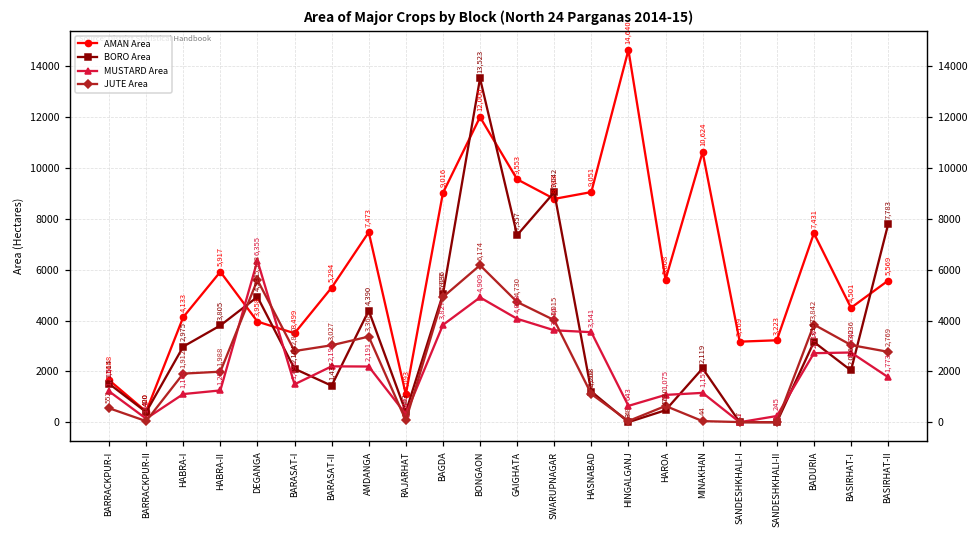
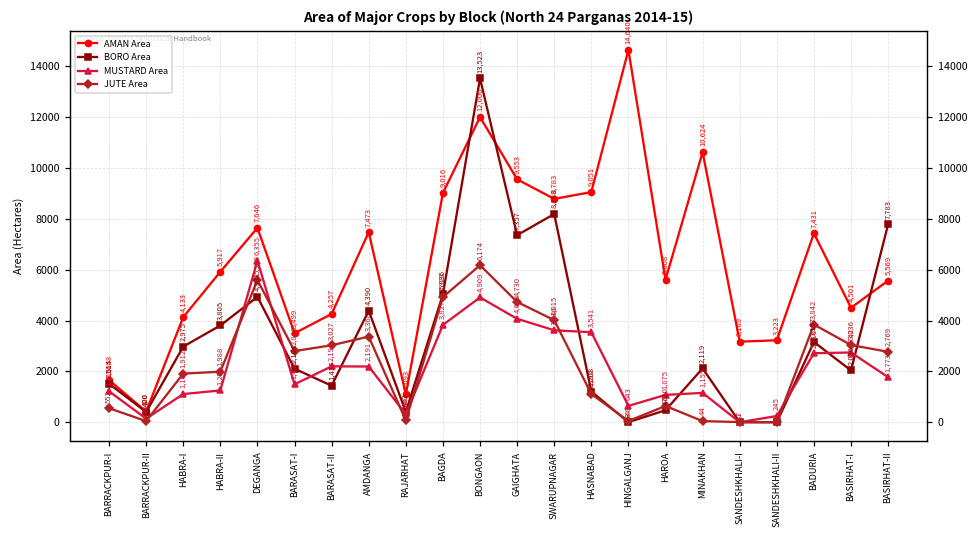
AMAN Area, DEGANGA: 3,958 -> 7,646
AMAN Area, BARASAT-II: 5,294 -> 4,257
BORO Area, SWARUPNAGAR: 9,042 -> 8,188
